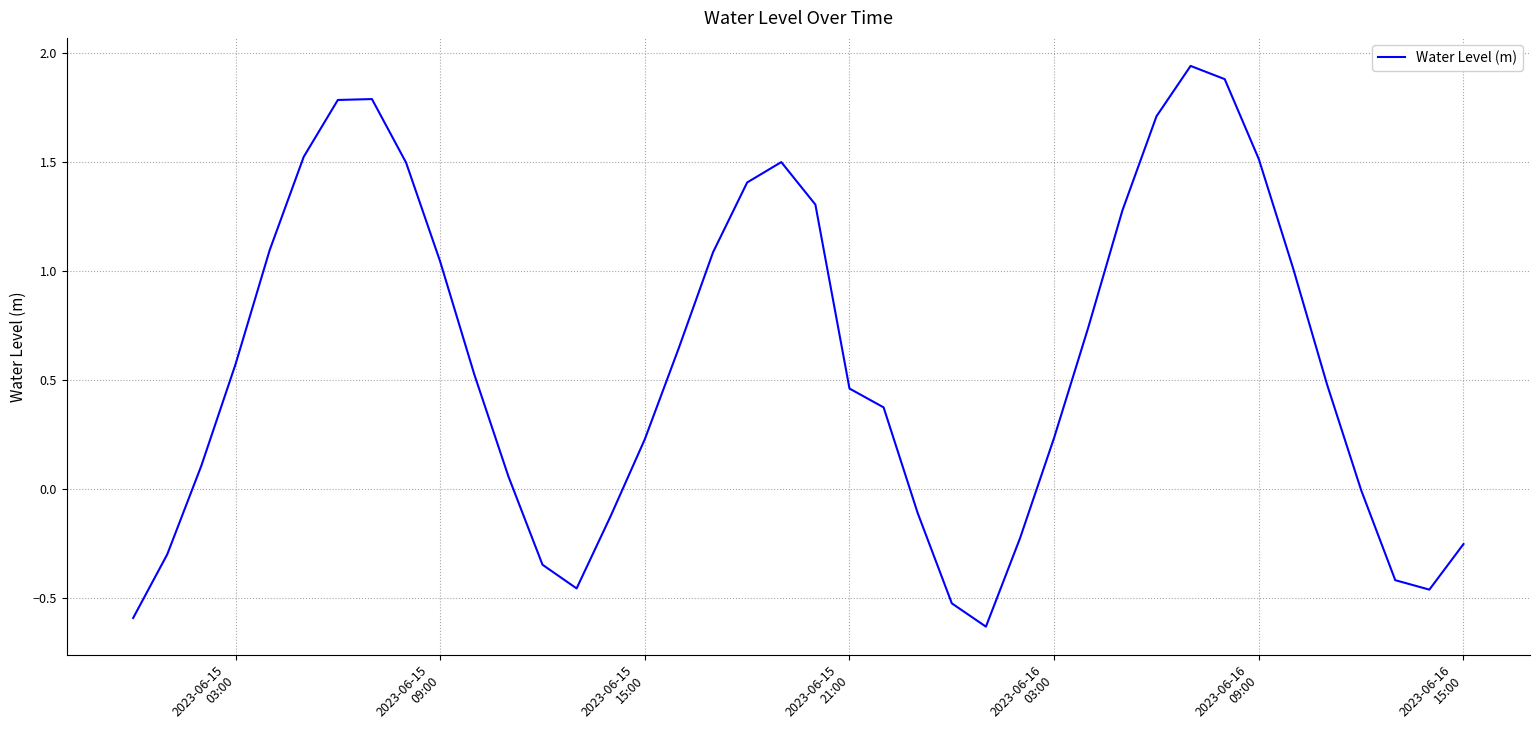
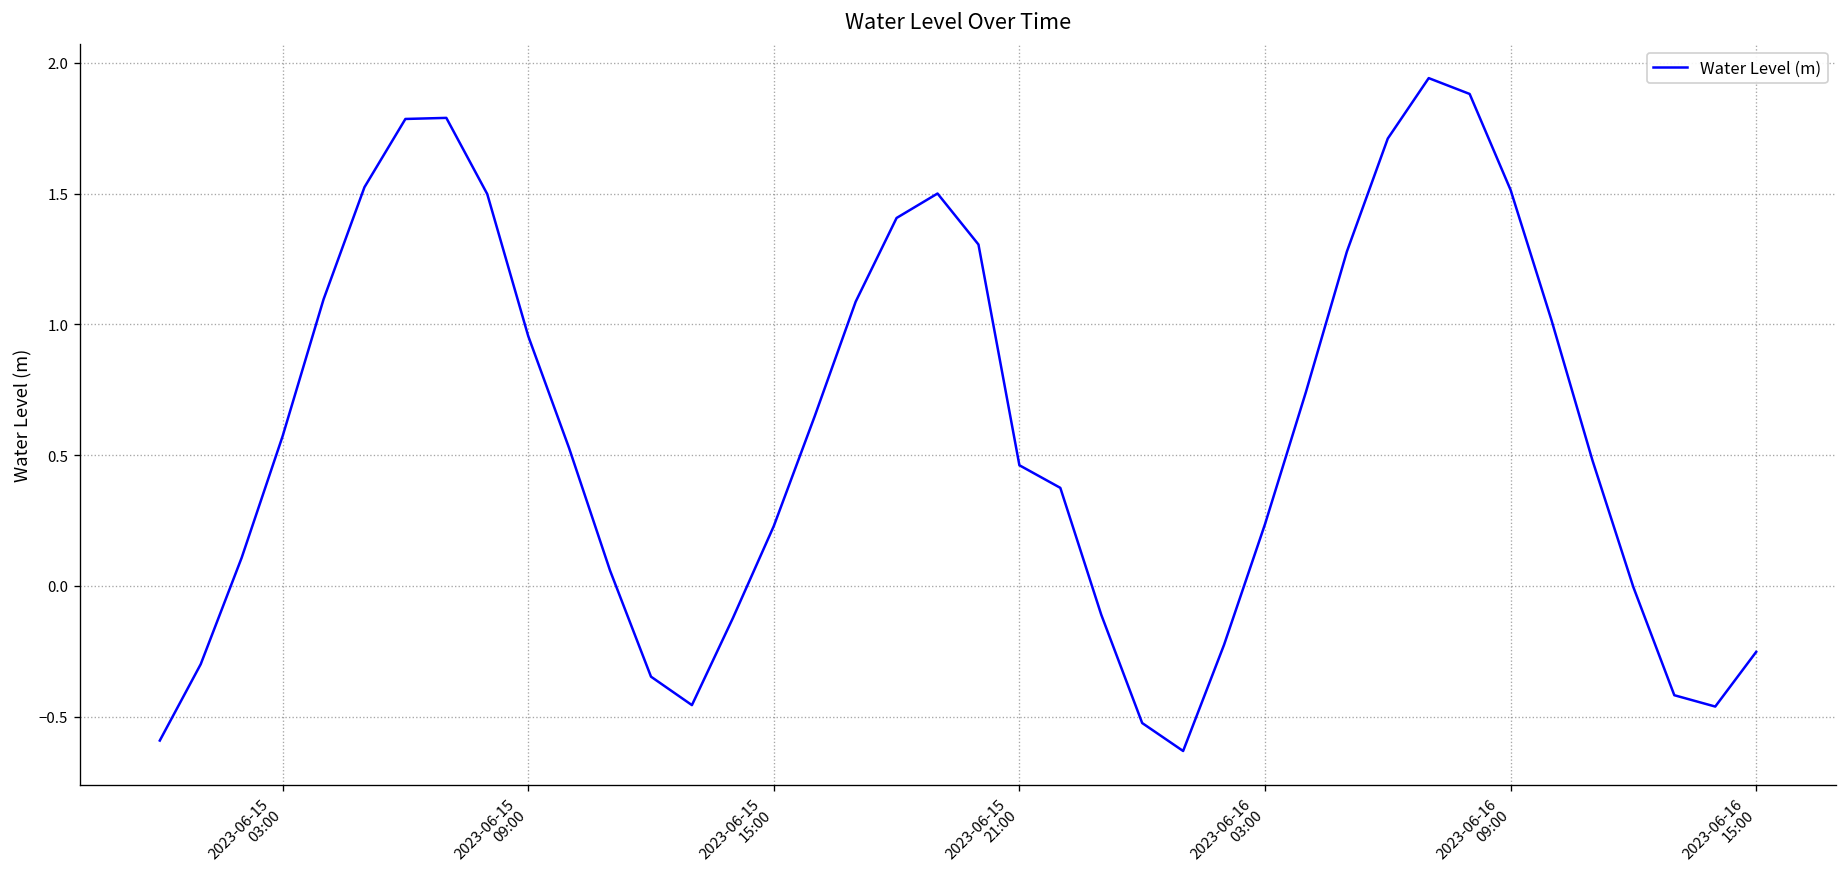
2023-06-15 09:00: 1.04 -> 0.96
